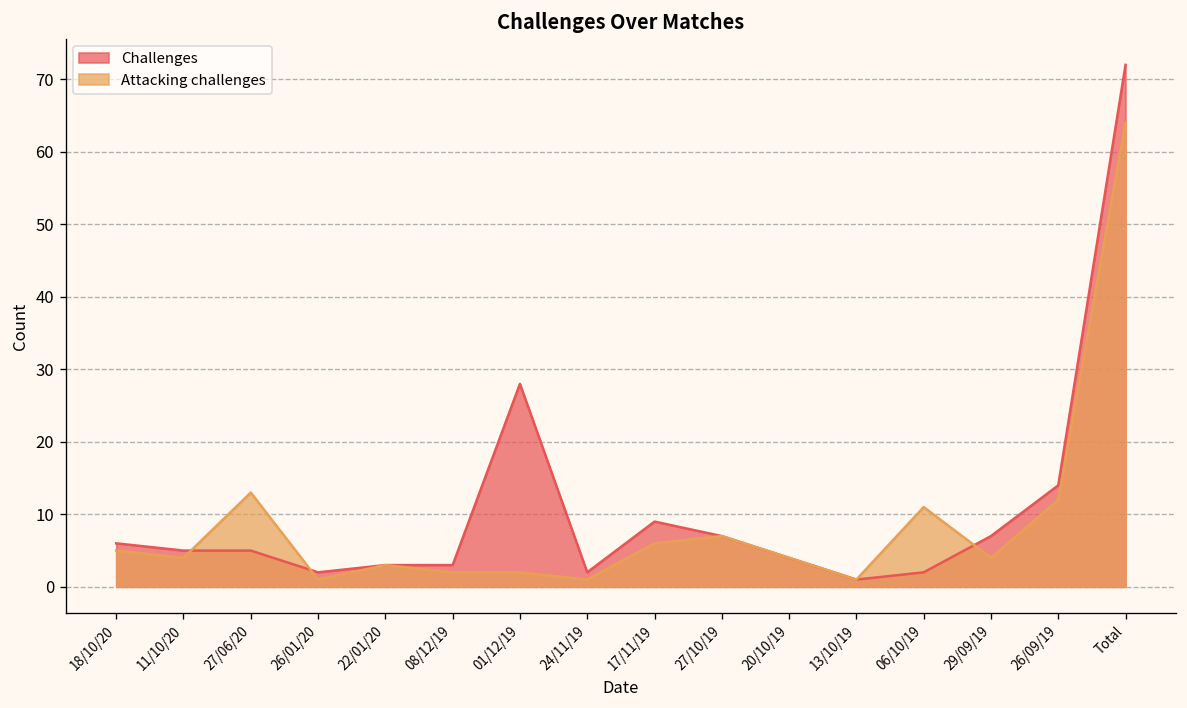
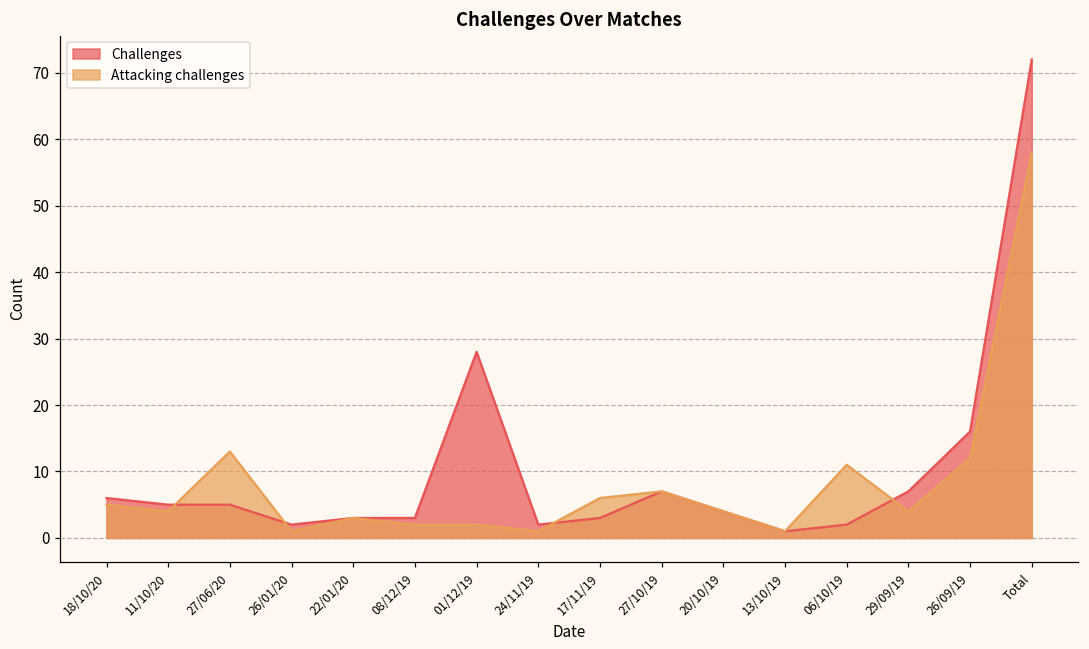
Challenges, 17/11/19: 9 -> 3
Challenges, 26/09/19: 14 -> 16
Attacking challenges, Total: 64 -> 58
